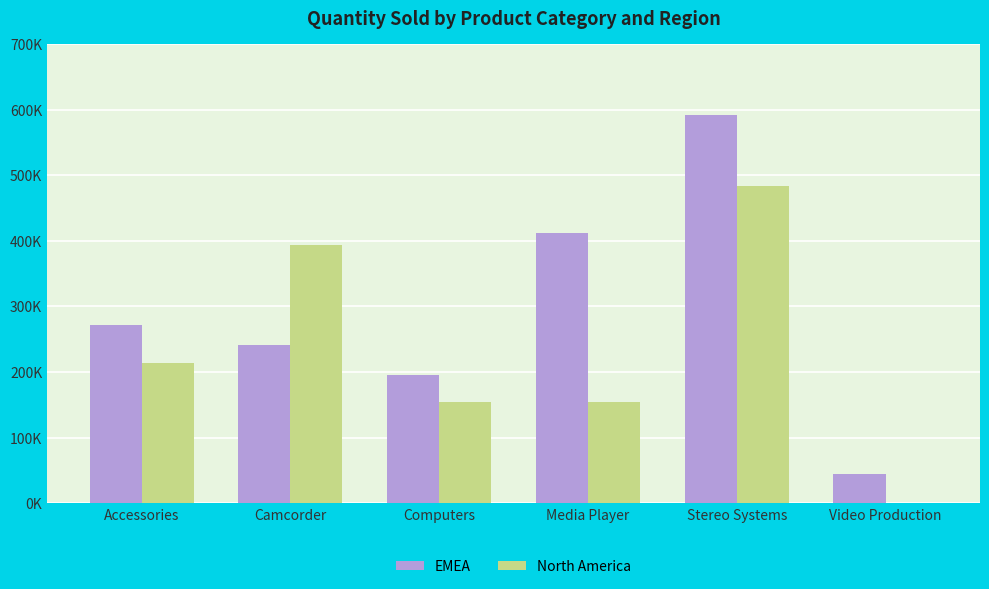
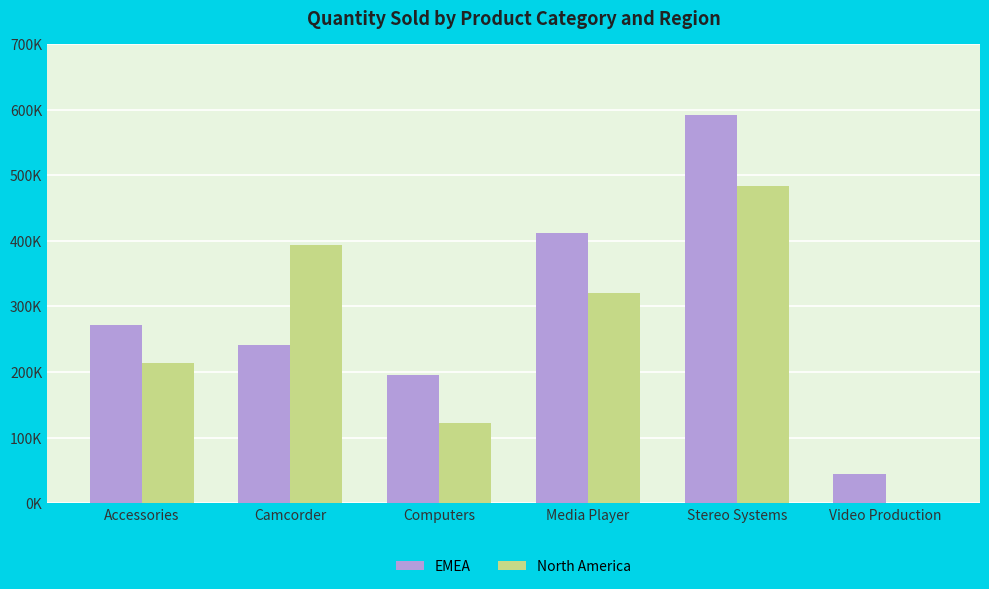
North America, Computers: 150000 -> 120000
North America, Media Player: 150000 -> 320000
